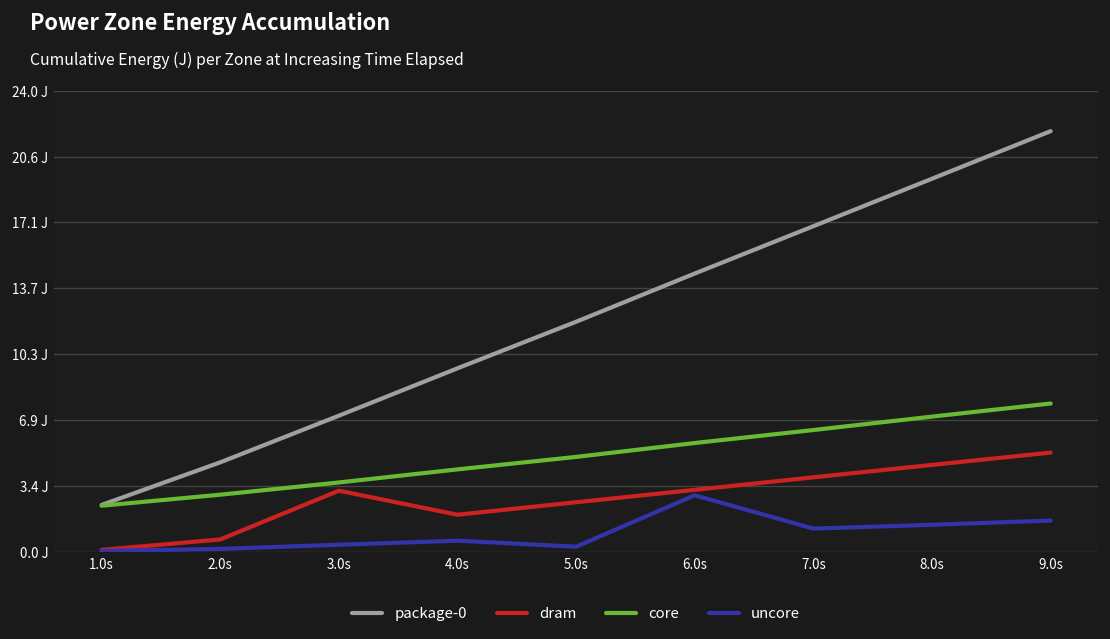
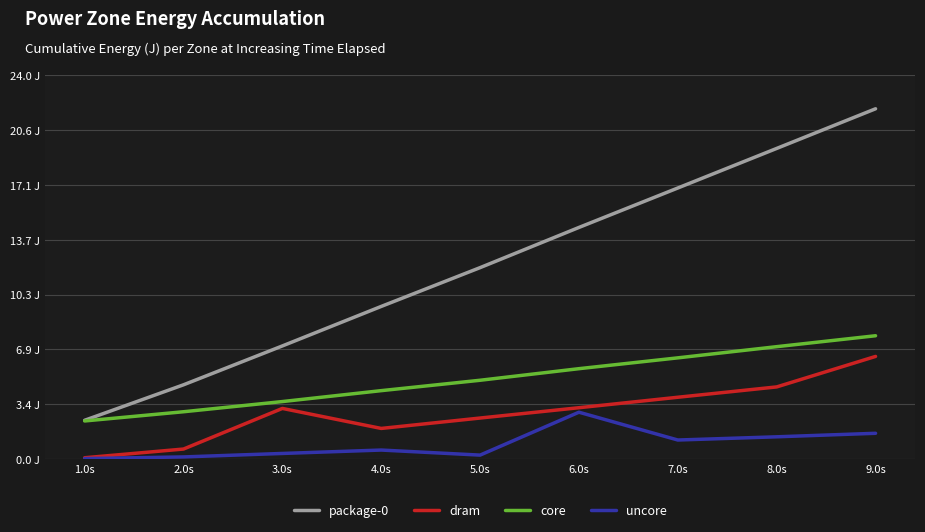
dram, 9.0s: 5.2 J -> 6.4 J
